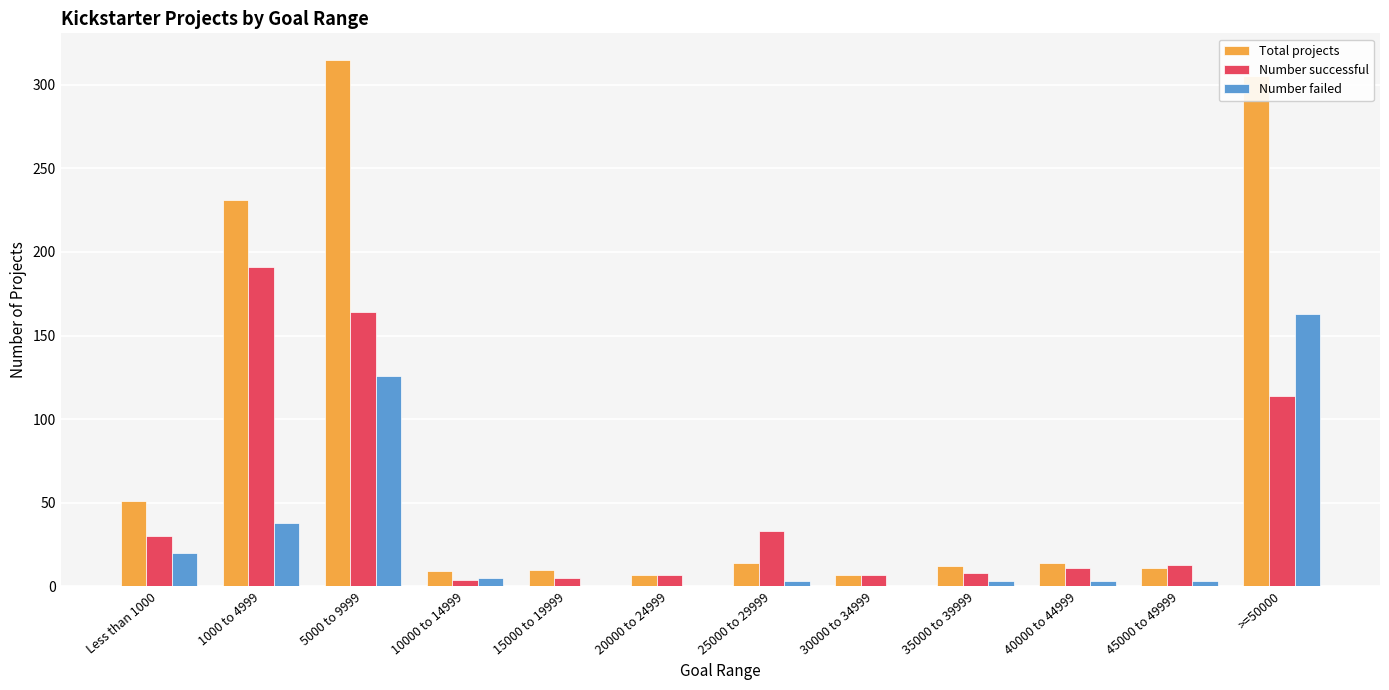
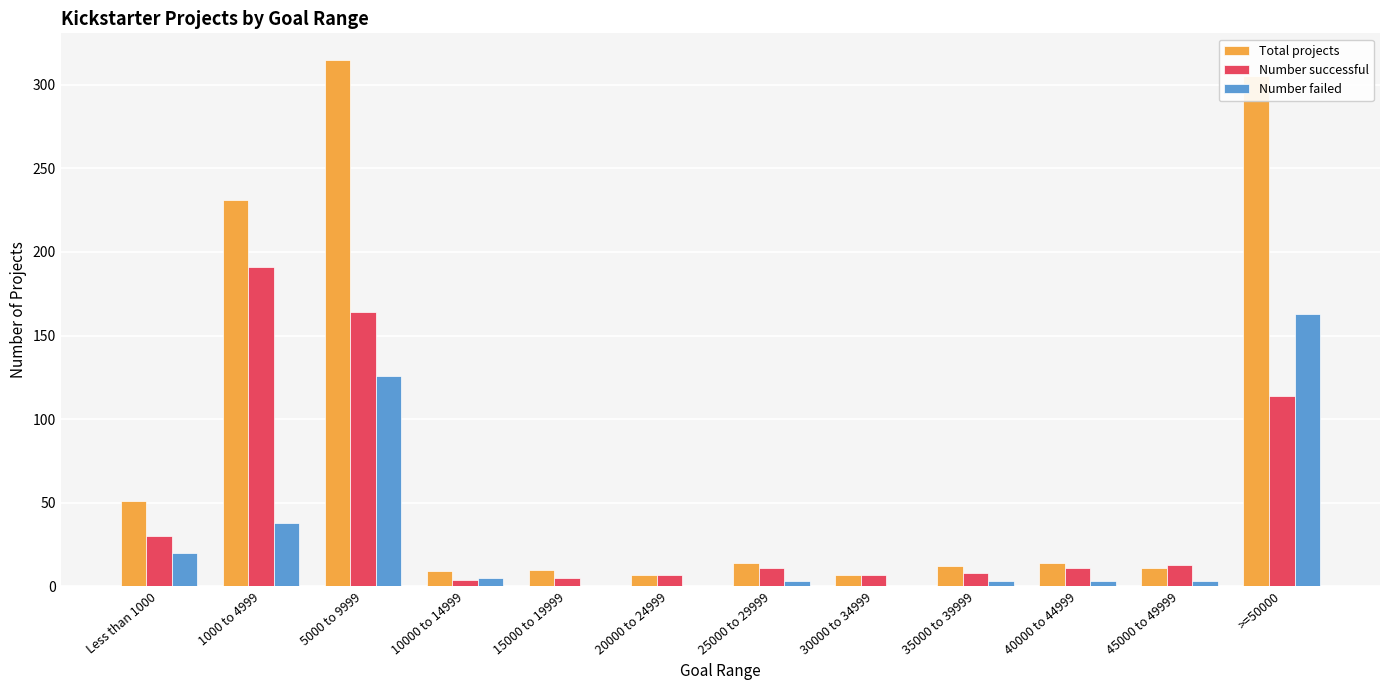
Number successful, 25000 to 29999: 33 -> 11
